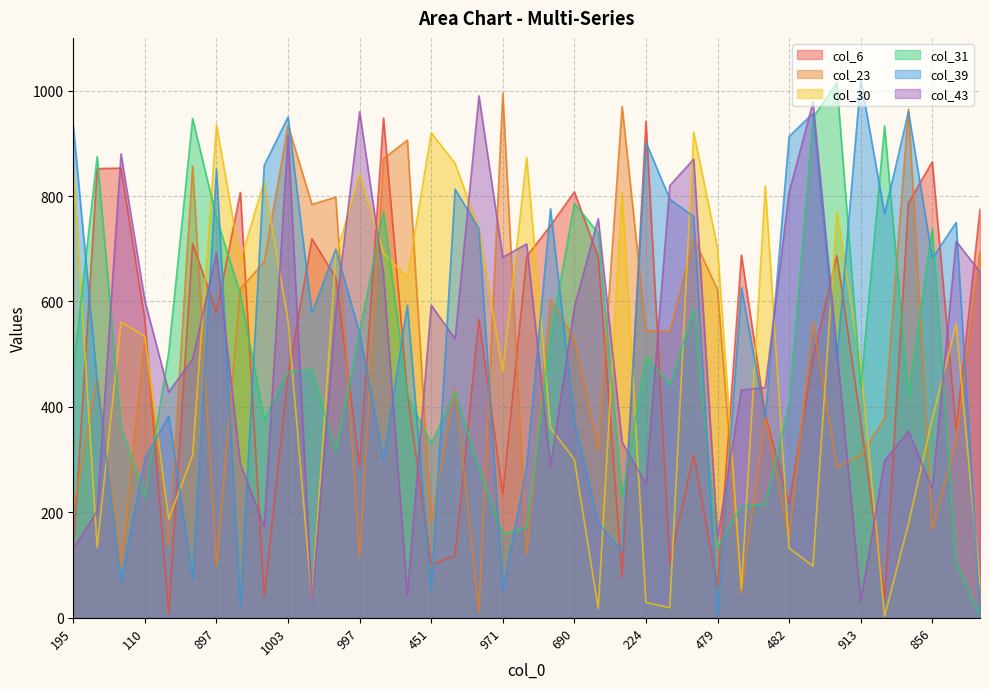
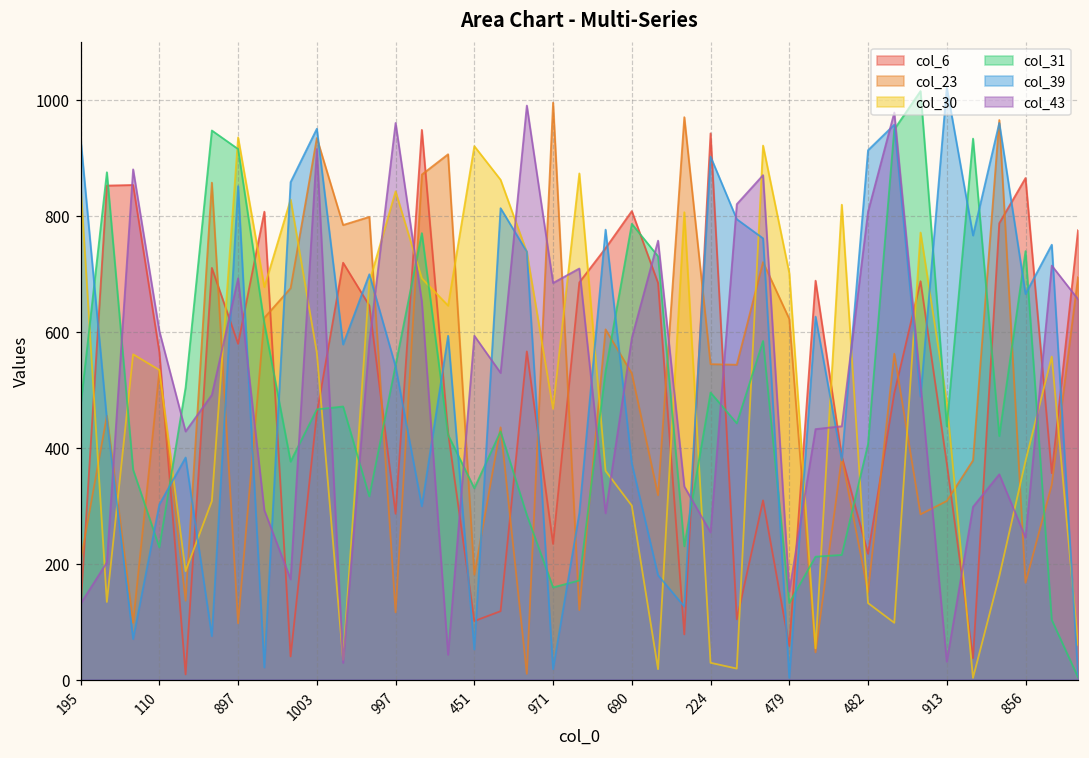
col_31, 897: 760 -> 920
col_39, 971: 50 -> 20
col_39, 856: 680 -> 670
